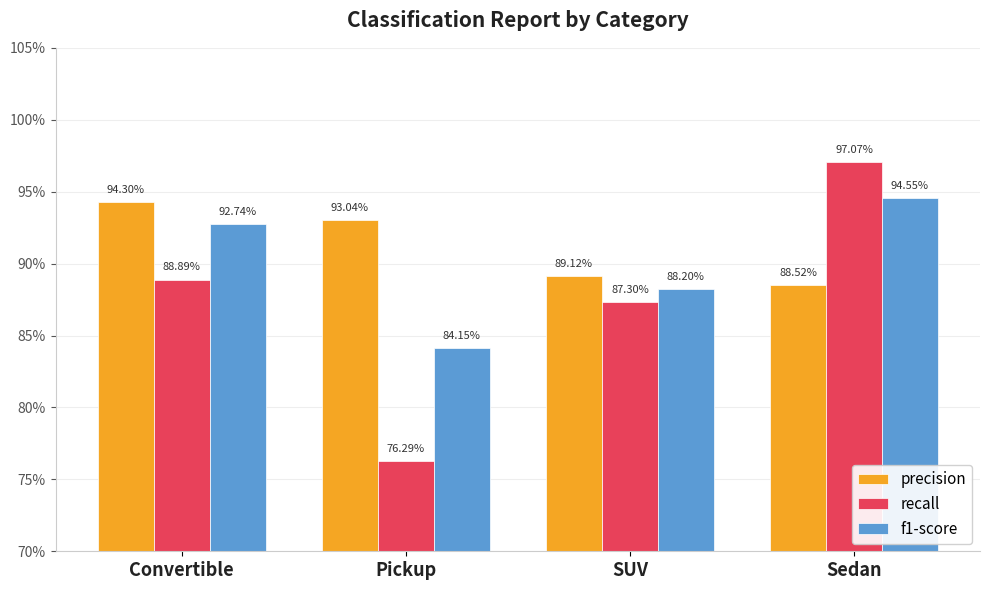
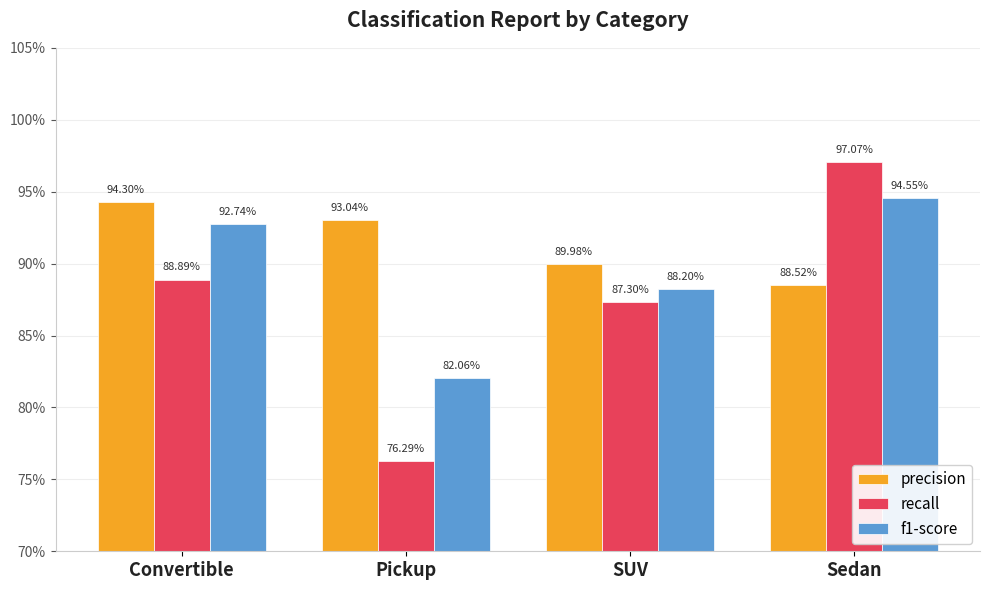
f1-score, Pickup: 84.15% -> 82.06%
precision, SUV: 89.12% -> 89.98%
